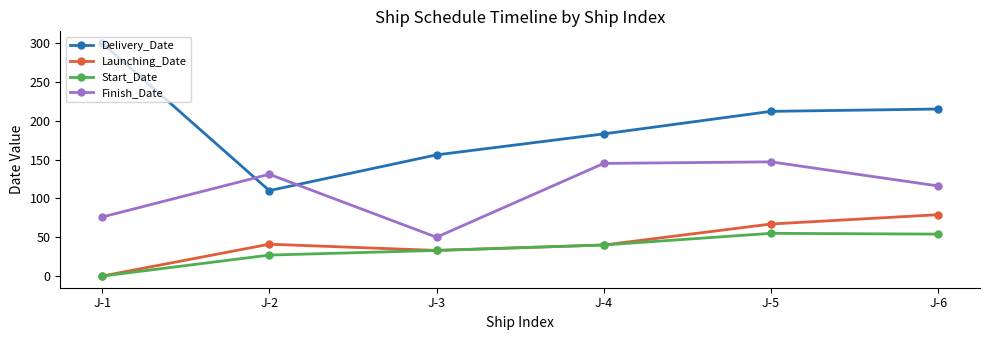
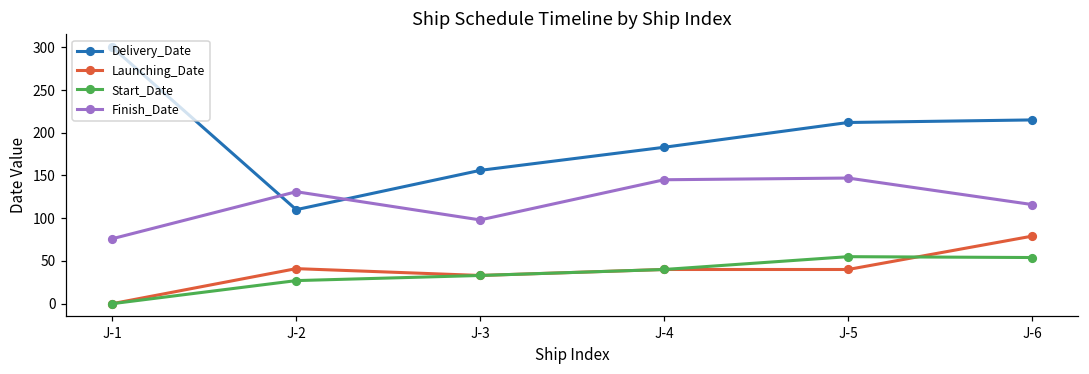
Finish_Date, J-3: 50 -> 100
Launching_Date, J-5: 70 -> 40
